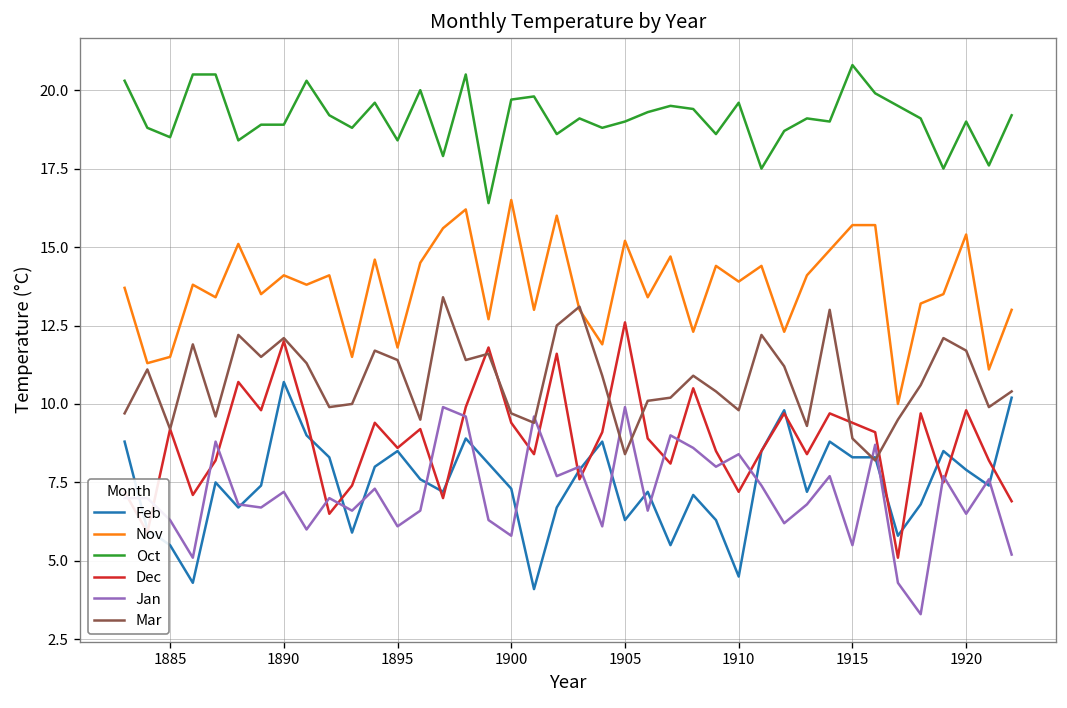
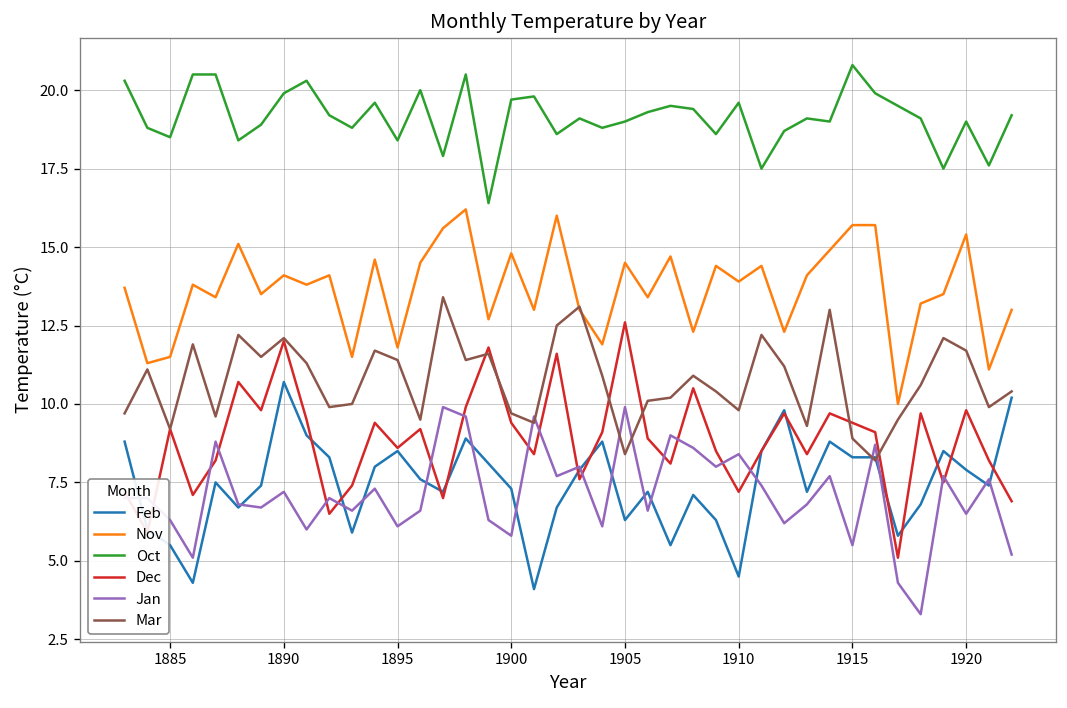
Oct, 1890: 18.9 -> 19.9
Nov, 1900: 16.5 -> 14.8
Nov, 1905: 15.2 -> 14.5
